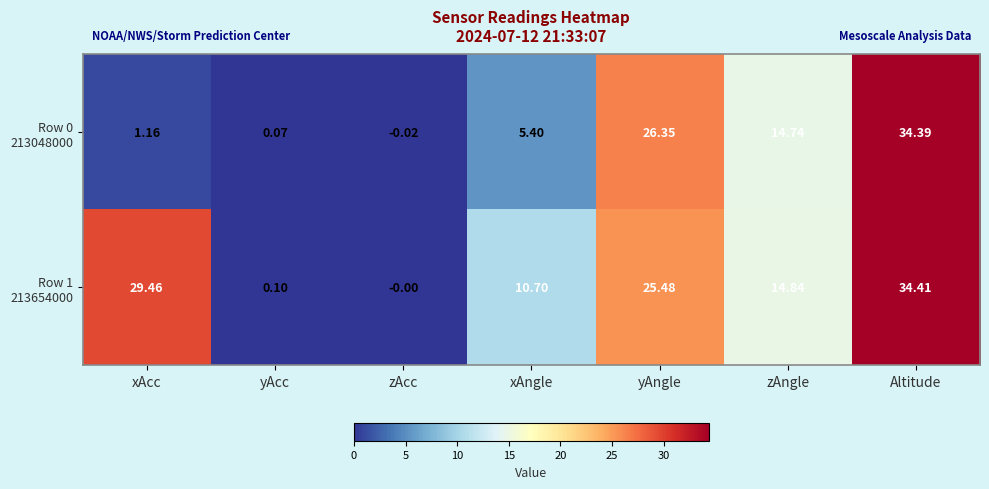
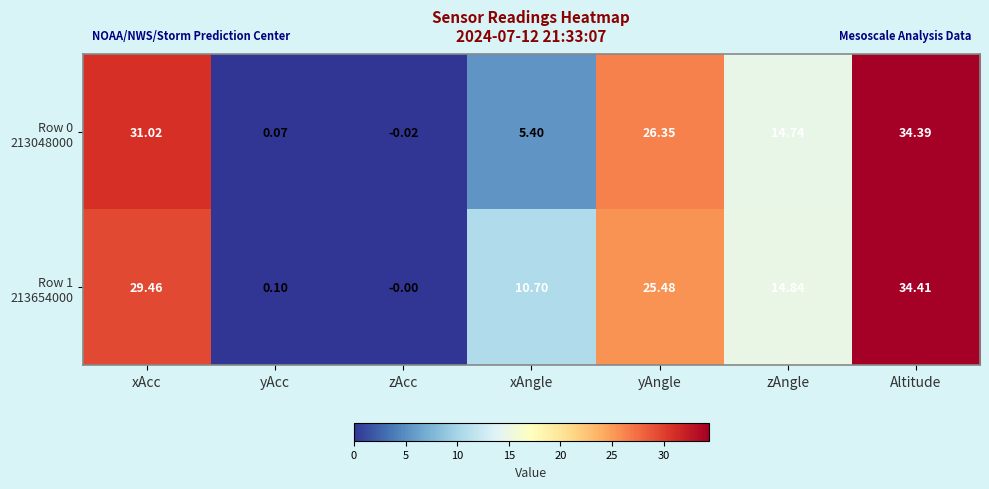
Row 0 213048000, xAcc: 1.16 -> 31.02
